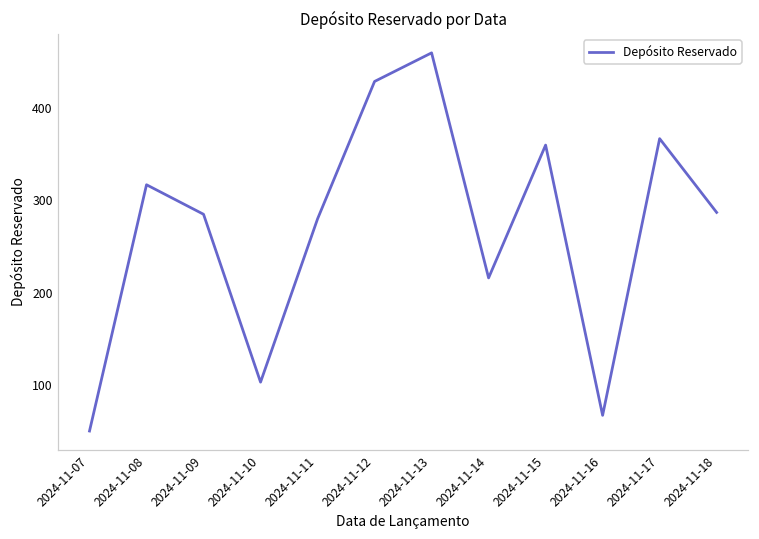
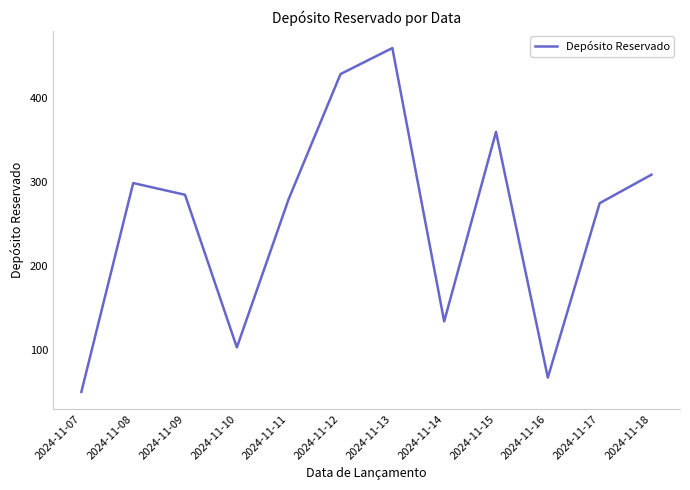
2024-11-08: 320 -> 300
2024-11-14: 220 -> 130
2024-11-17: 370 -> 280
2024-11-18: 290 -> 310
